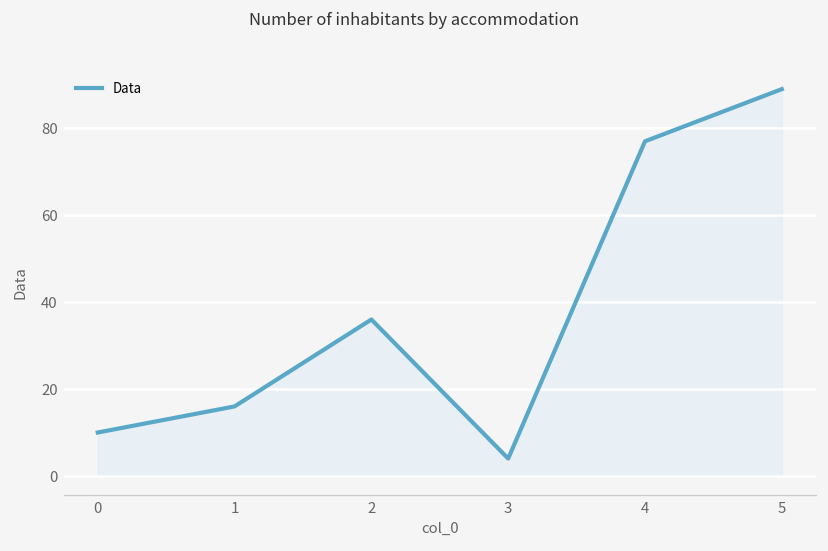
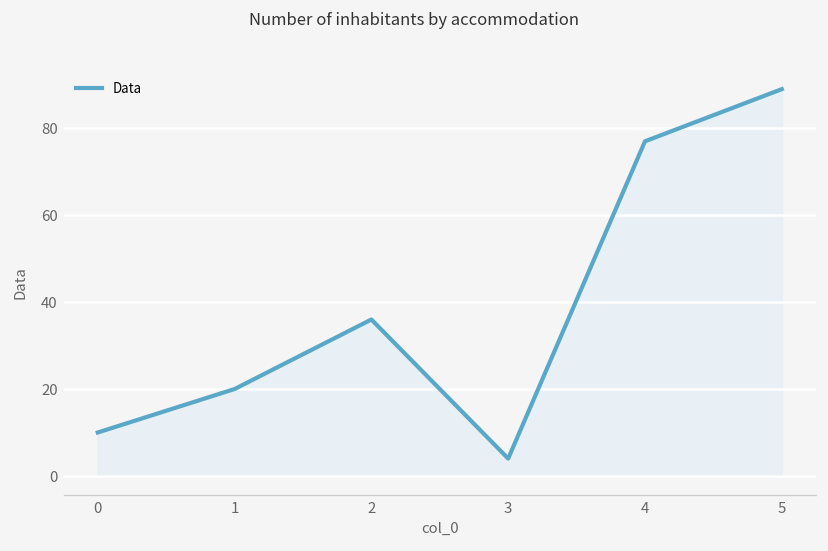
1: 16 -> 20
